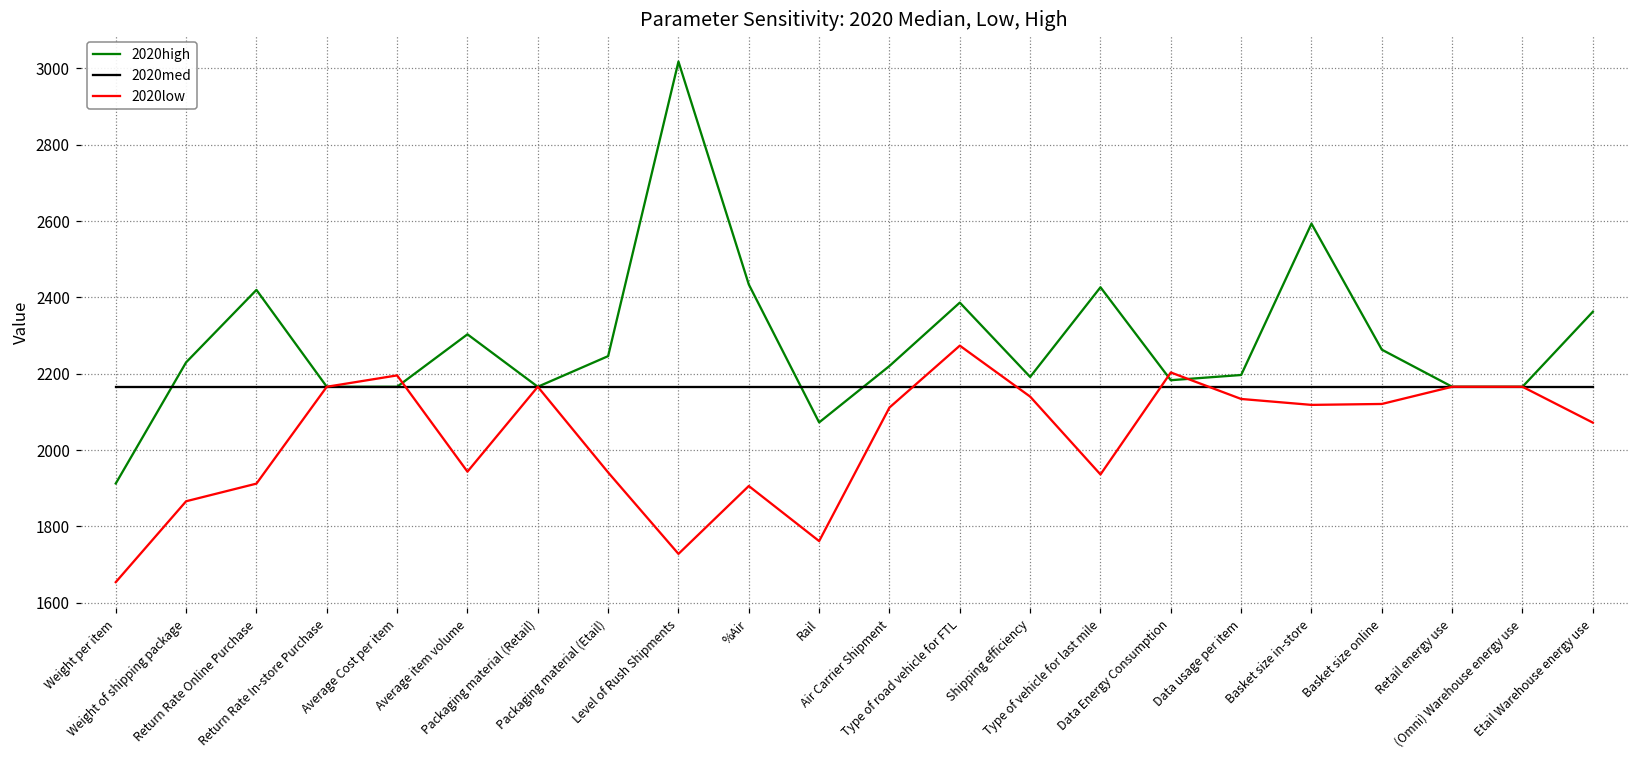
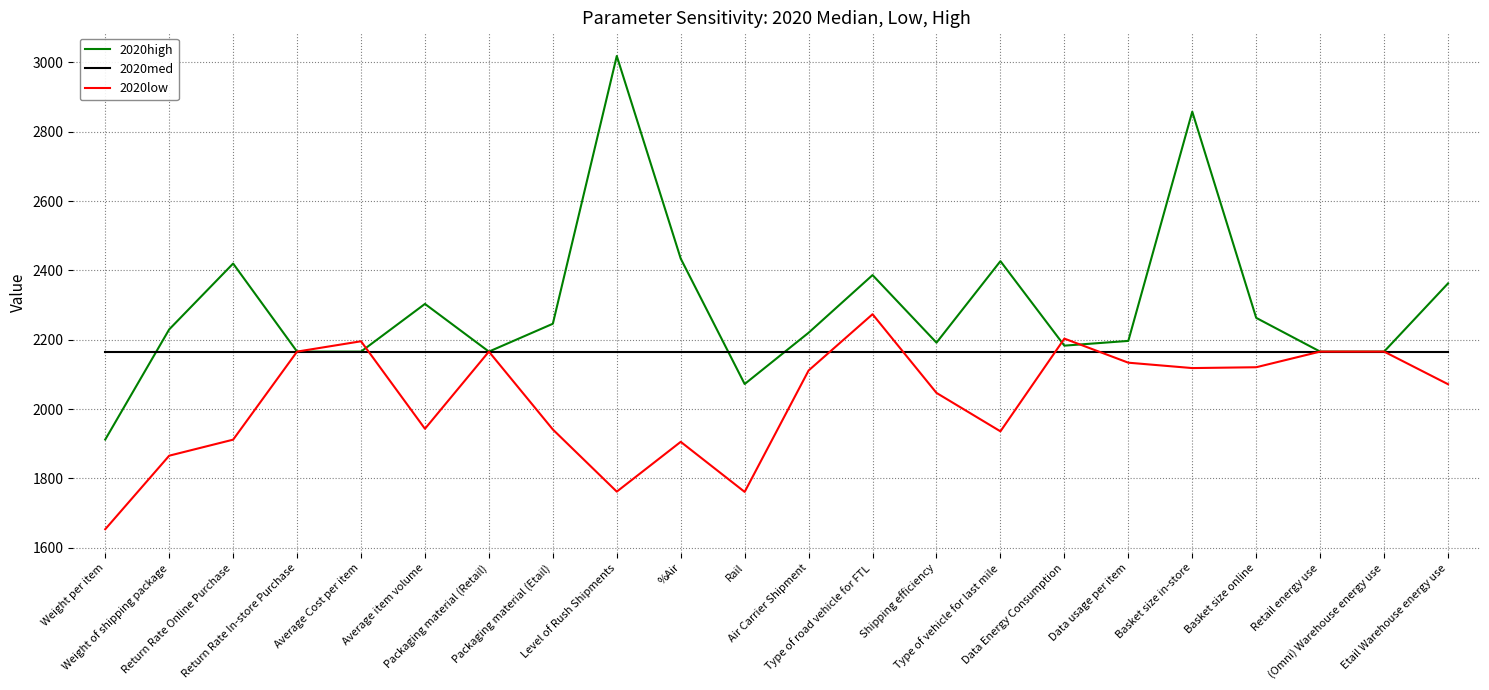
2020low, Level of Rush Shipments: 1730 -> 1760
2020low, Shipping efficiency: 2140 -> 2050
2020high, Basket size in-store: 2590 -> 2860
